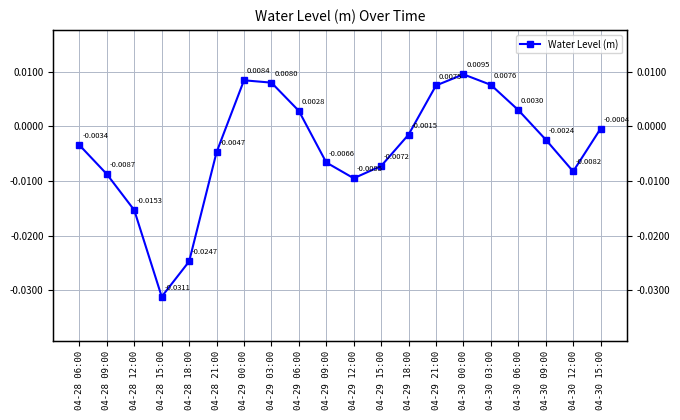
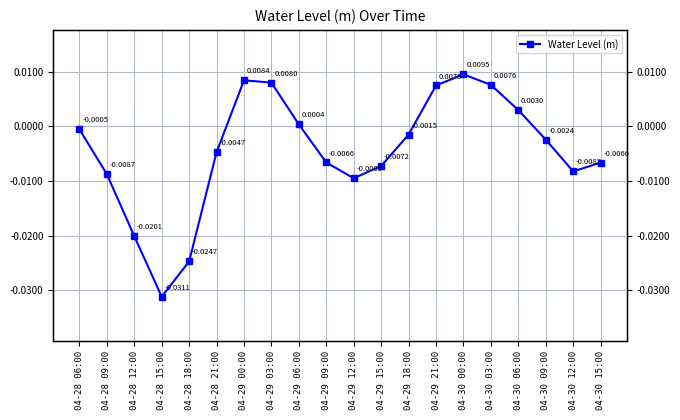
04-28 06:00: -0.0034 -> -0.0005
04-28 12:00: -0.0153 -> -0.0201
04-29 06:00: 0.0028 -> 0.0004
04-30 15:00: -0.0004 -> -0.0066
